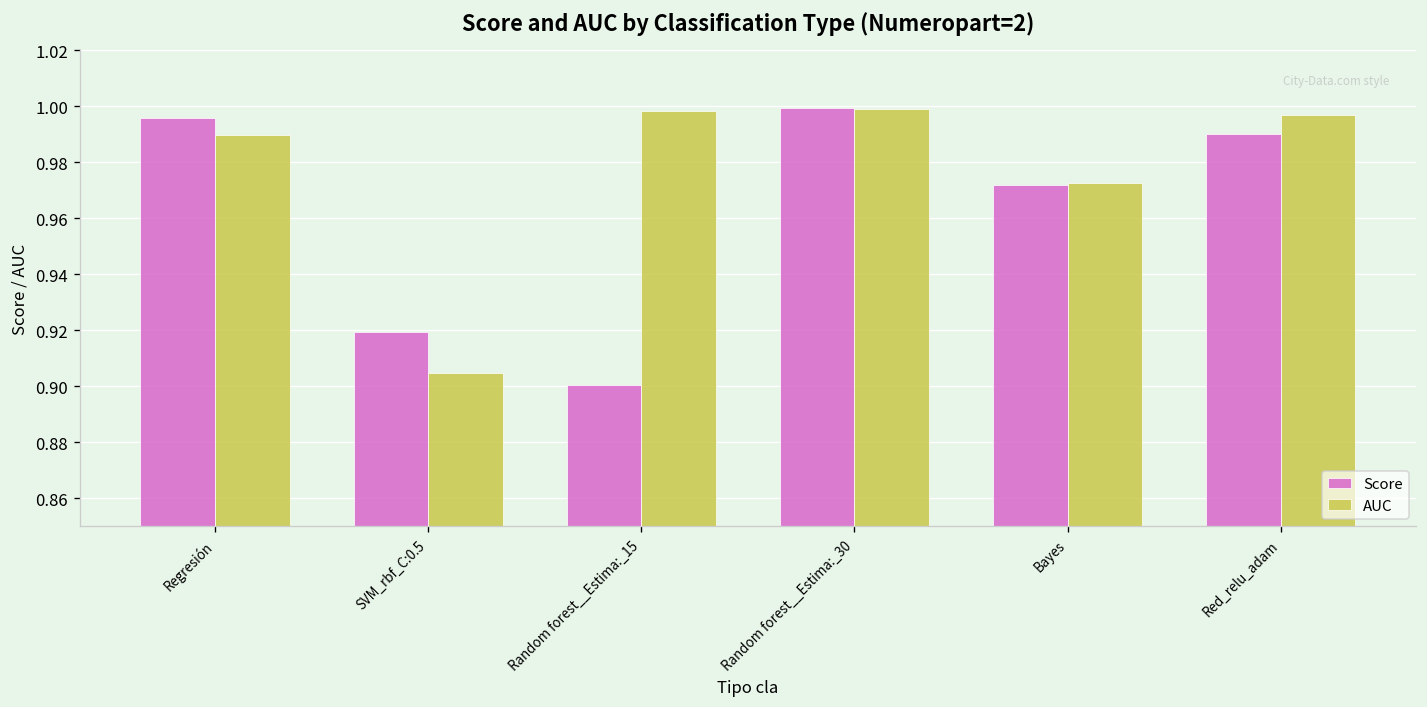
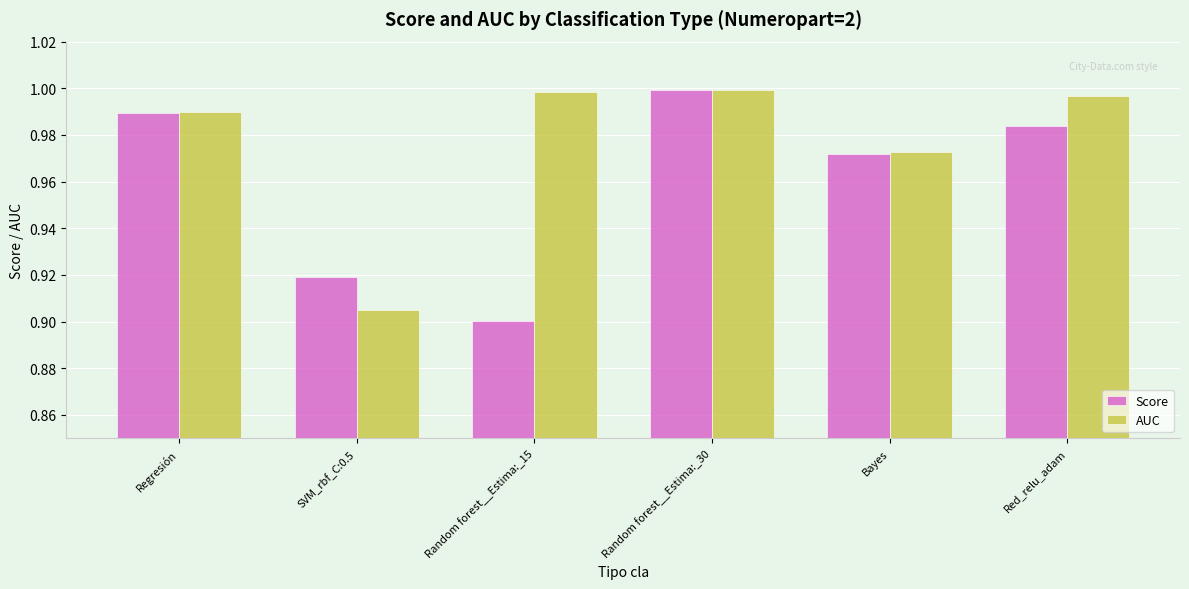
Score, Regresión: 0.996 -> 0.989
Score, Red_relu_adam: 0.990 -> 0.984
